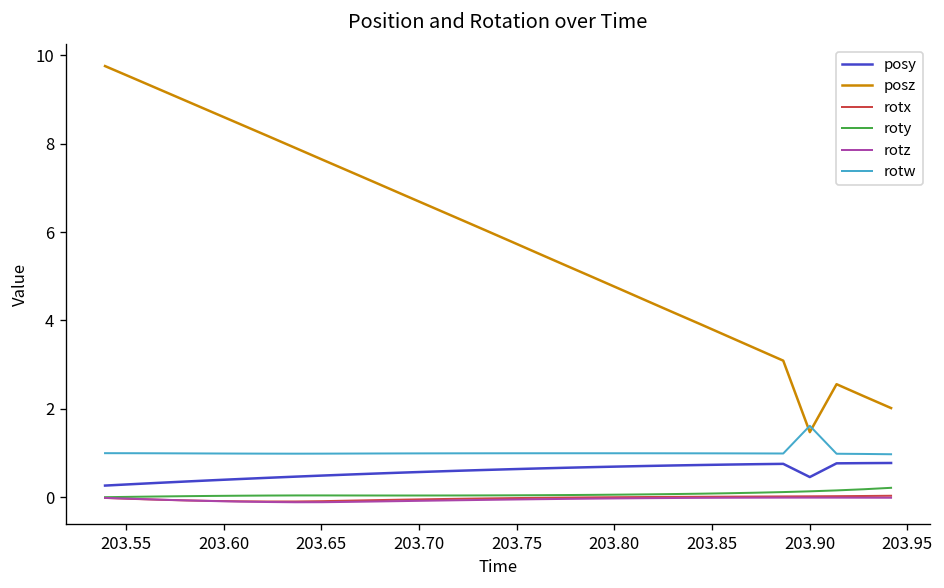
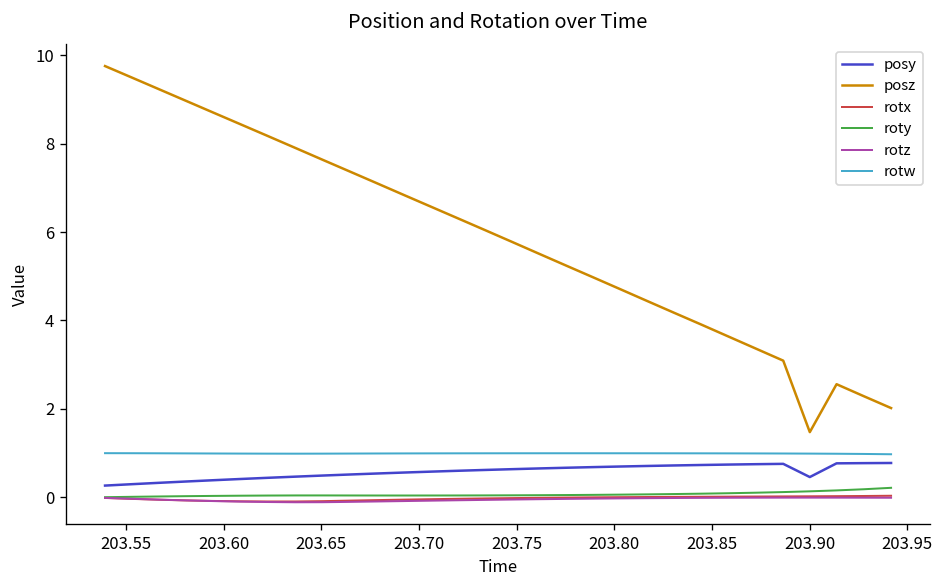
rotw, 203.90: 1.6 -> 1.0
